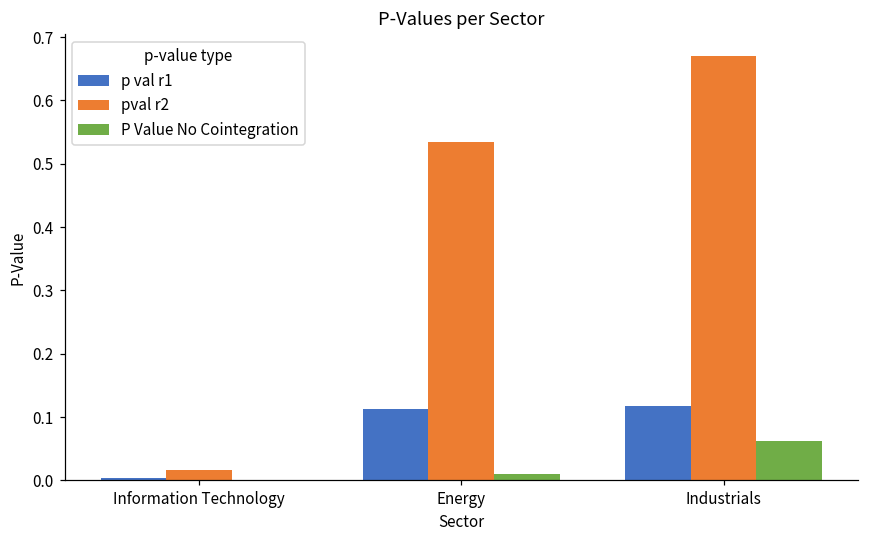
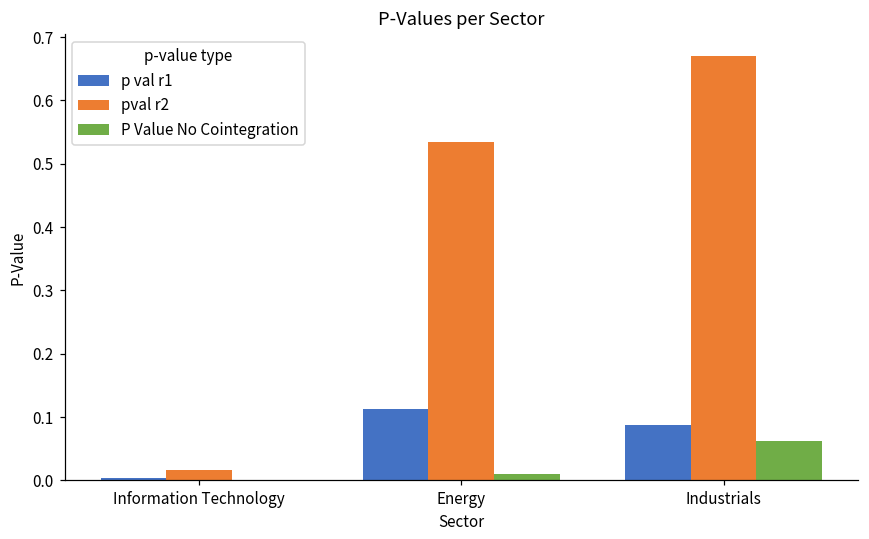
p val r1, Industrials: 0.12 -> 0.09
